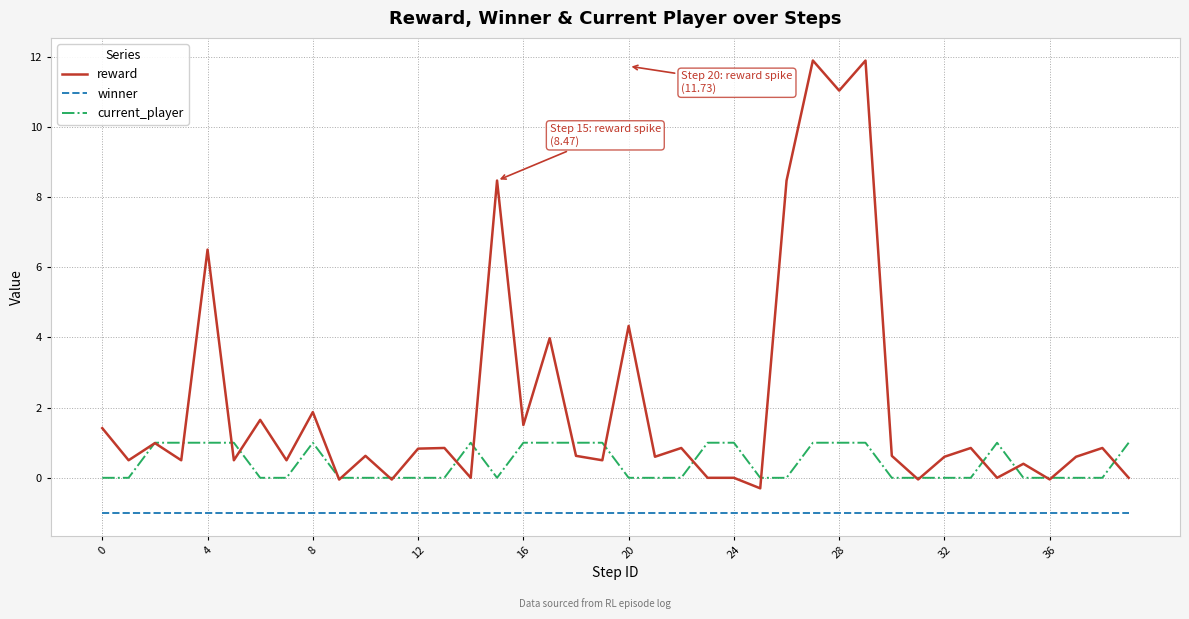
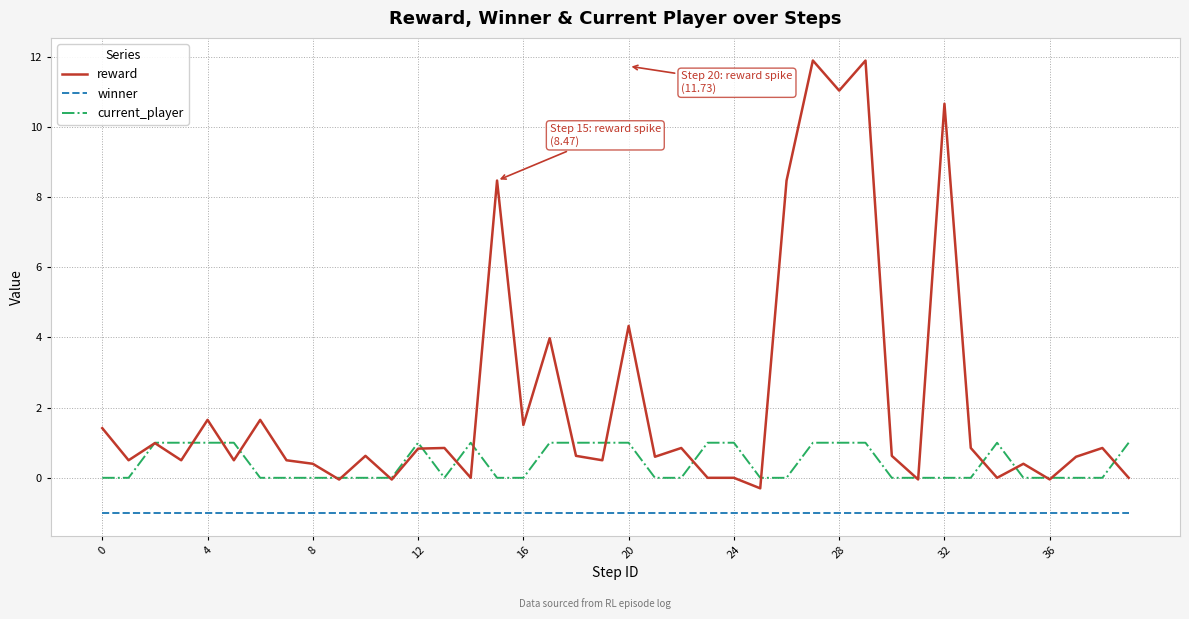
reward, 4: 6.5 -> 1.7
reward, 8: 1.9 -> 0.4
current_player, 8: 1 -> 0
current_player, 12: 0 -> 1
current_player, 16: 1 -> 0
current_player, 20: 0 -> 1
reward, 32: 0.6 -> 10.7
